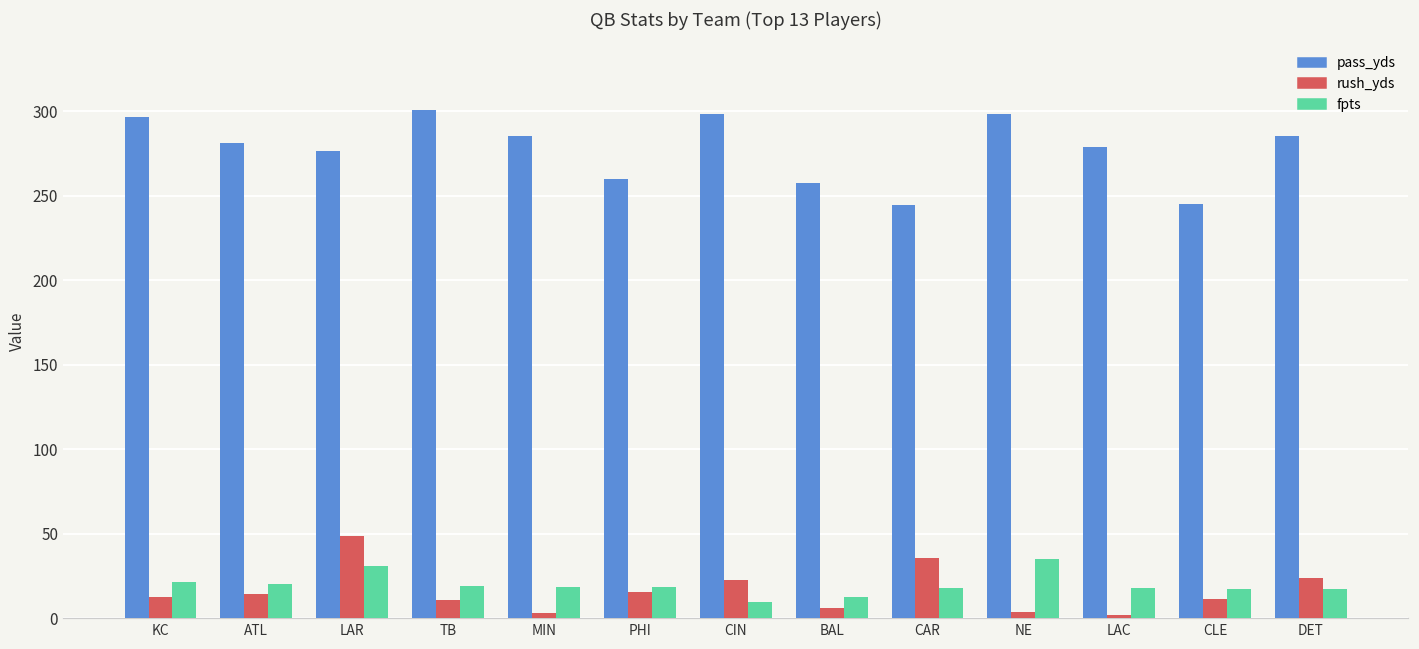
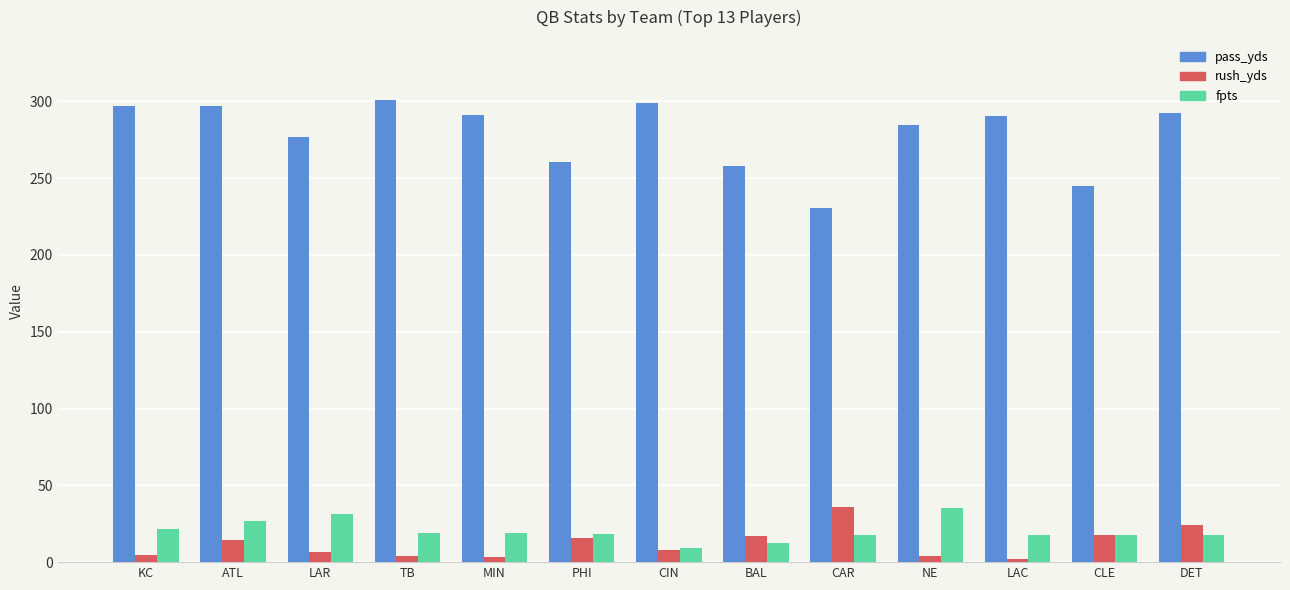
rush_yds, KC: 13 -> 5
pass_yds, ATL: 281 -> 297
fpts, ATL: 20 -> 27
rush_yds, LAR: 49 -> 7
rush_yds, TB: 11 -> 4
pass_yds, MIN: 285 -> 291
rush_yds, CIN: 23 -> 8
rush_yds, BAL: 6 -> 17
pass_yds, CAR: 245 -> 231
pass_yds, NE: 298 -> 285
pass_yds, LAC: 279 -> 290
rush_yds, CLE: 11 -> 18
pass_yds, DET: 285 -> 292
